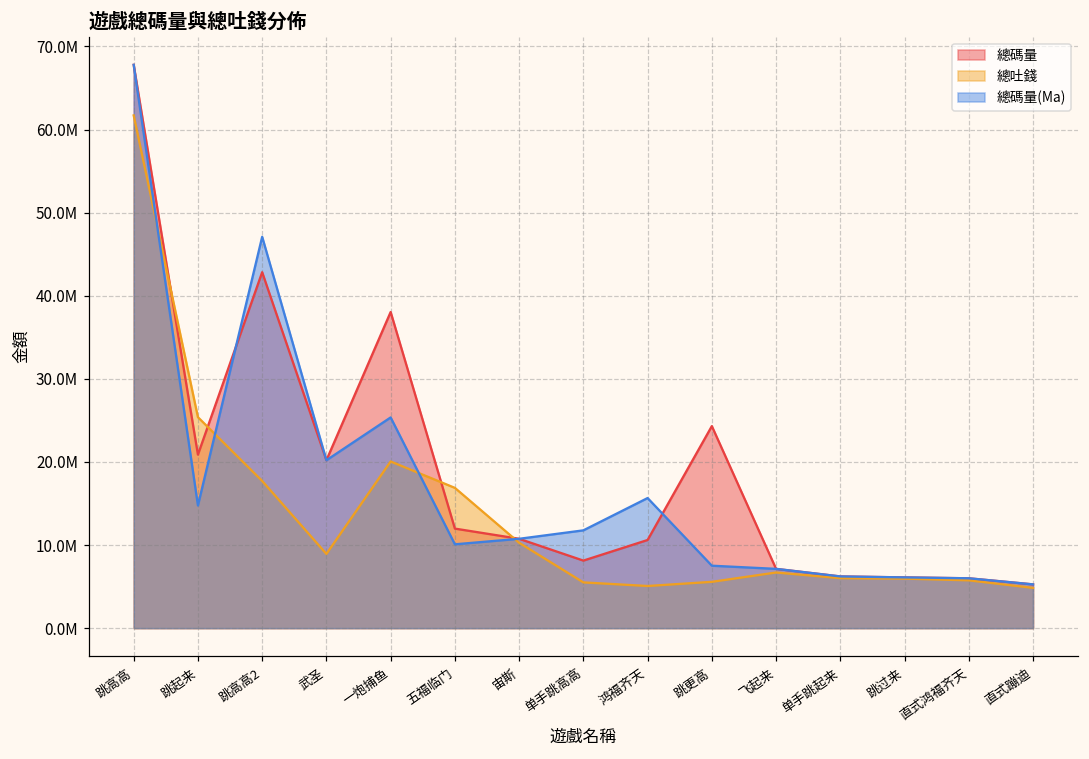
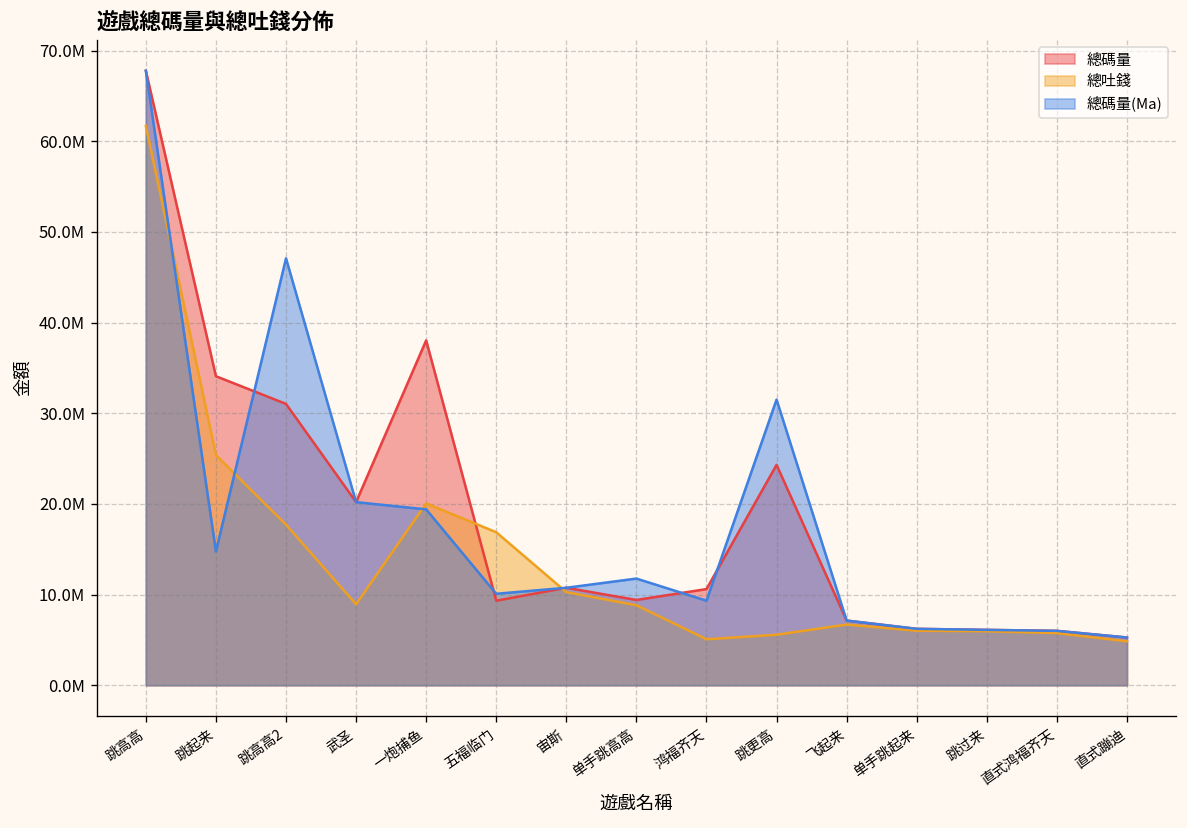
總碼量, 跳起来: 21000000 -> 34000000
總碼量, 跳高高2: 43000000 -> 31000000
總碼量(Ma), 一炮捕鱼: 25000000 -> 19000000
總碼量, 五福临门: 12000000 -> 9000000
總碼量, 单手跳高高: 8000000 -> 9000000
總吐錢, 单手跳高高: 6000000 -> 9000000
總碼量(Ma), 鸿福齐天: 16000000 -> 9000000
總碼量(Ma), 跳更高: 8000000 -> 32000000
